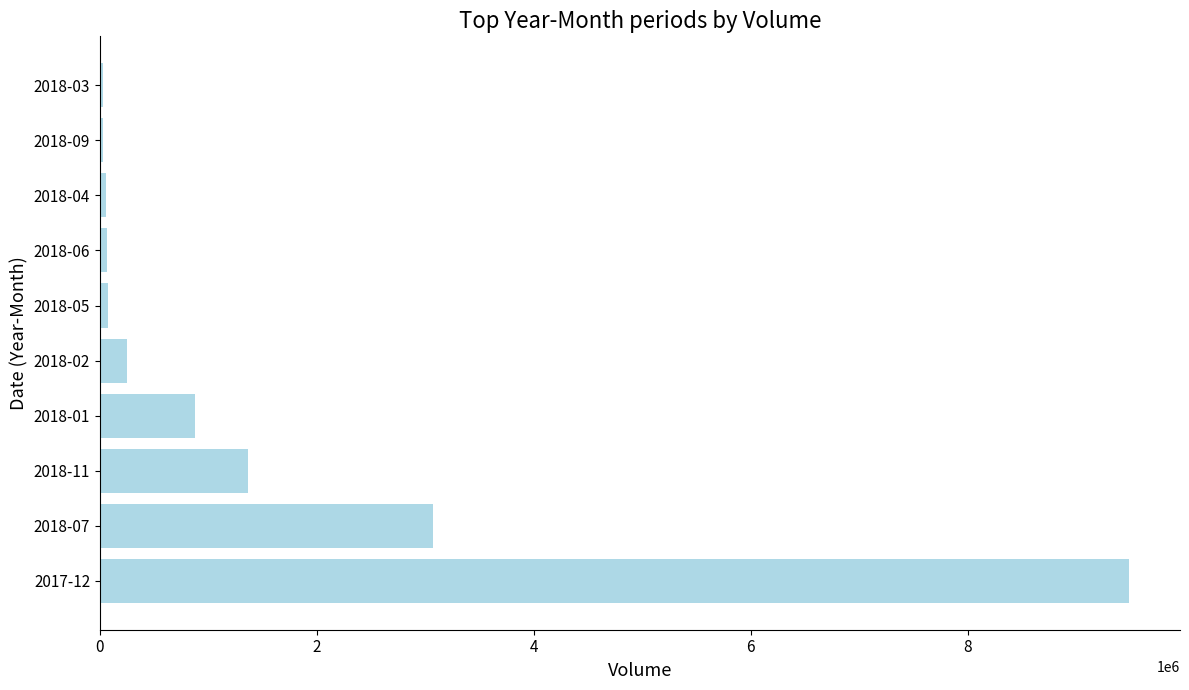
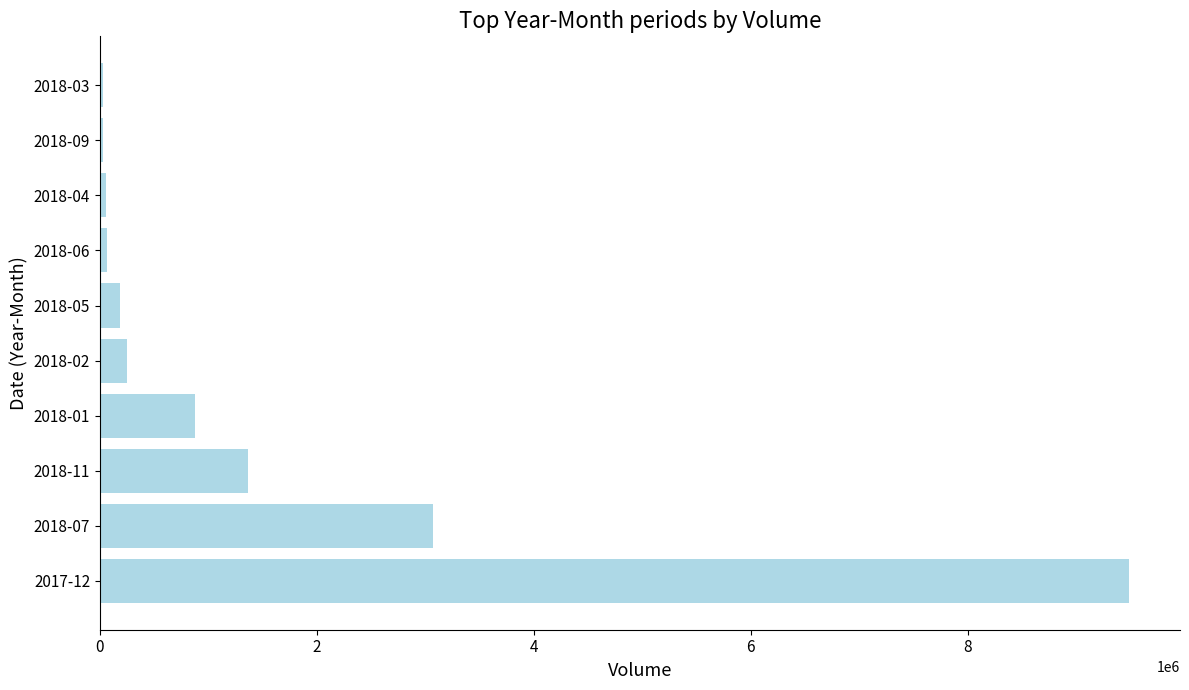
2018-05: 70000 -> 180000
